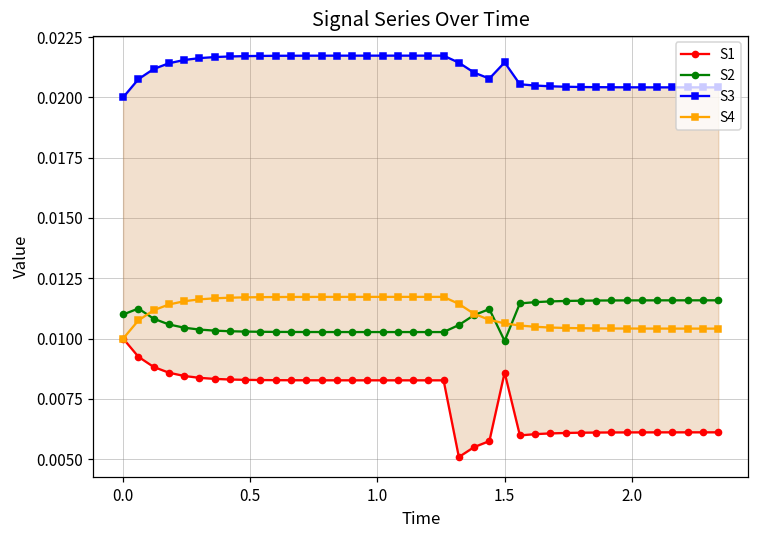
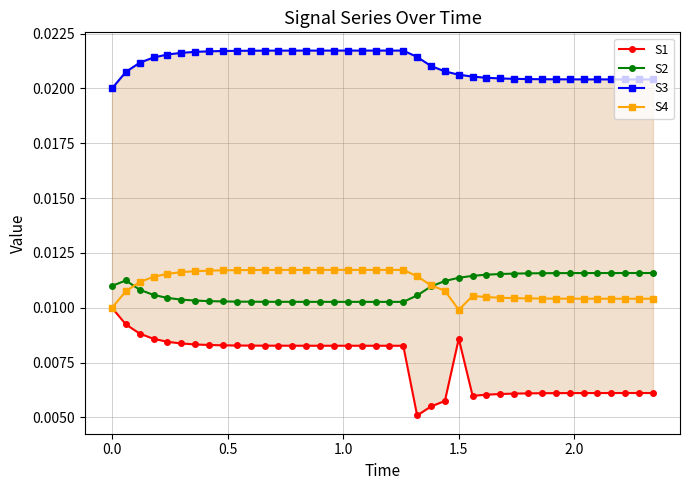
S2, 1.5: 0.0099 -> 0.0114
S3, 1.5: 0.0214 -> 0.0206
S4, 1.5: 0.0106 -> 0.0099
